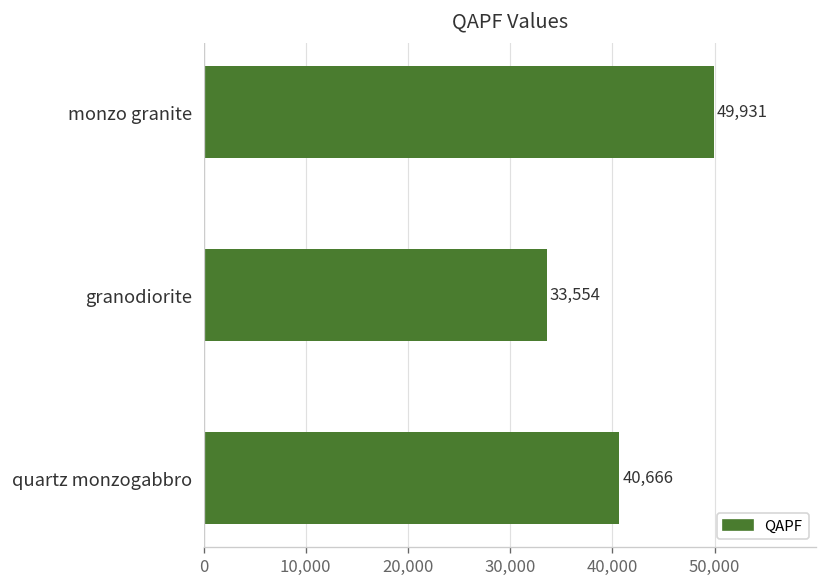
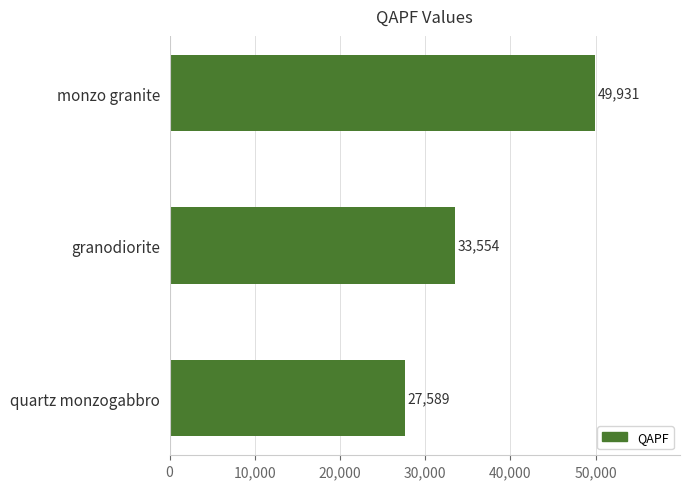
quartz monzogabbro: 40,666 -> 27,589
